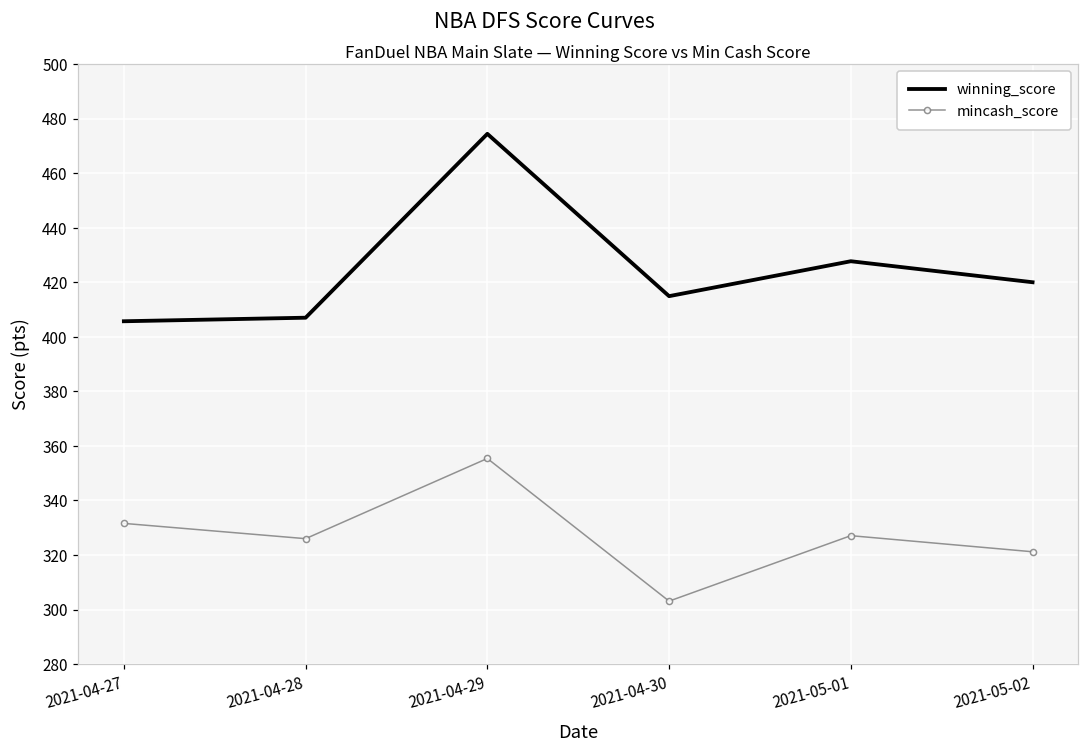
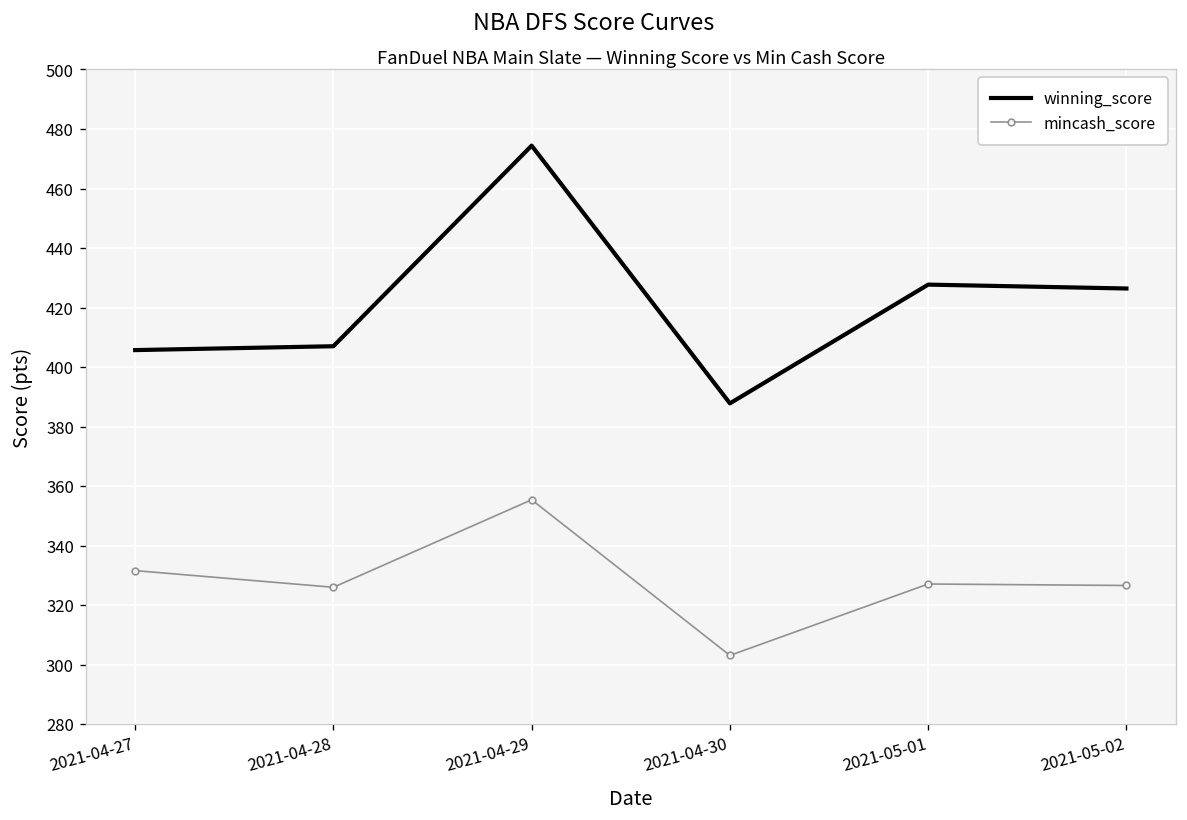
winning_score, 2021-04-30: 415 -> 388
winning_score, 2021-05-02: 420 -> 426
mincash_score, 2021-05-02: 321 -> 327
